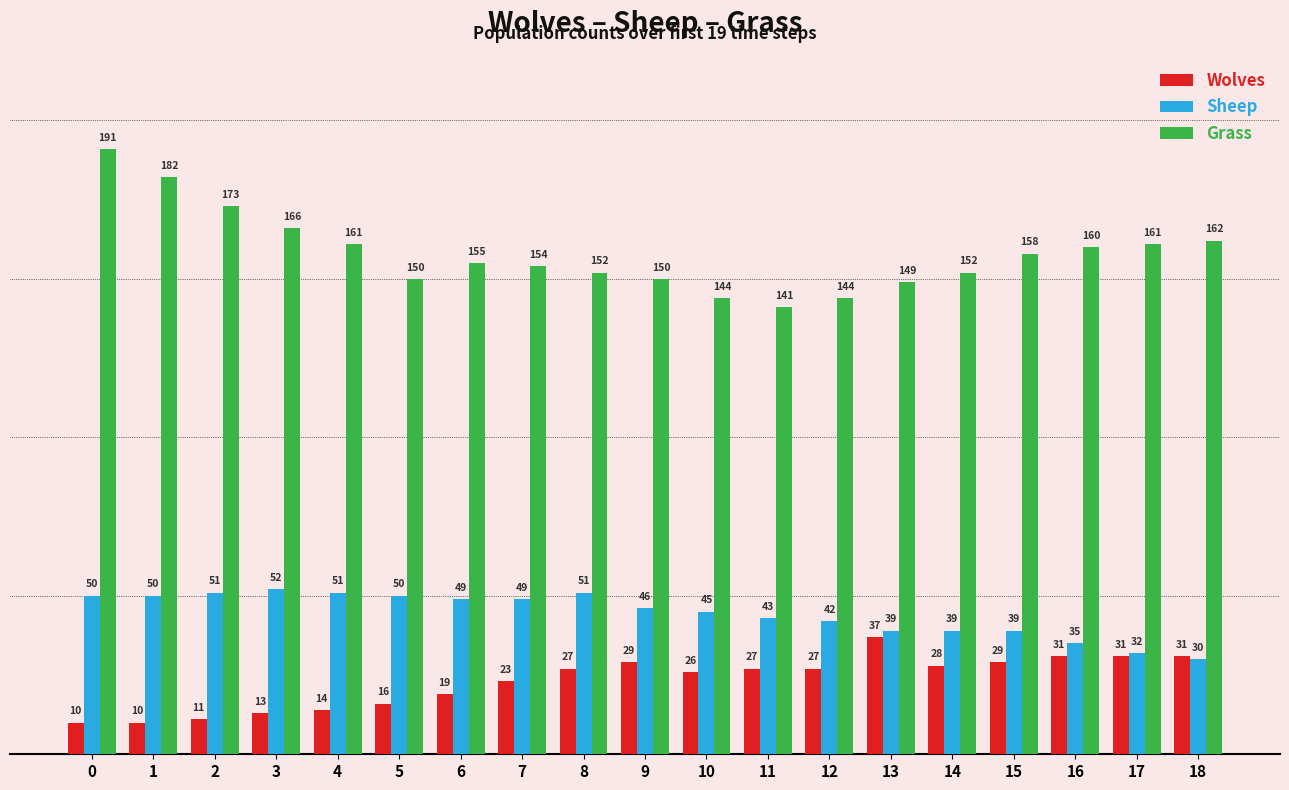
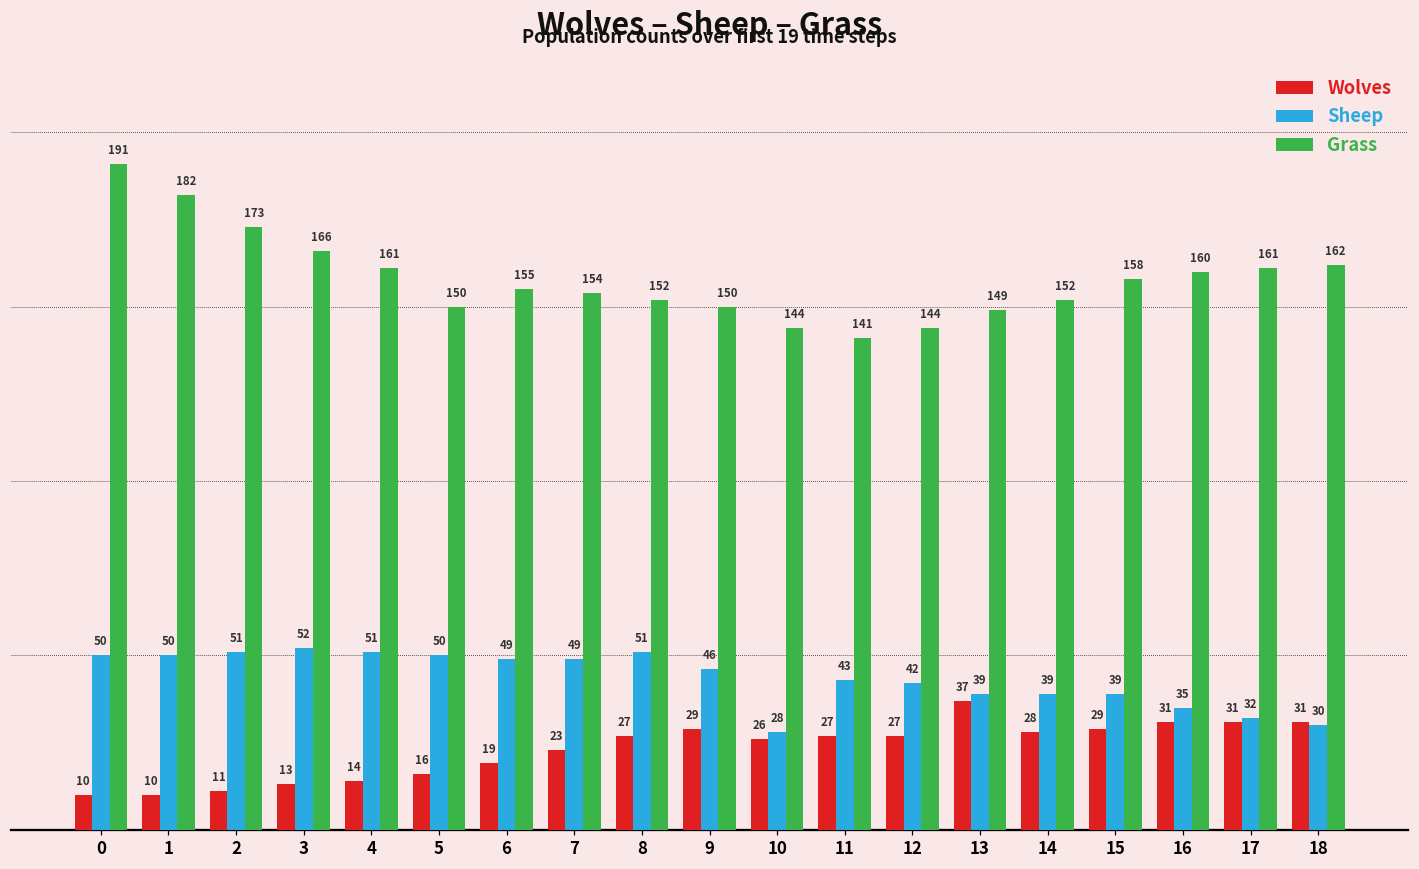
Sheep, 10: 45 -> 28
